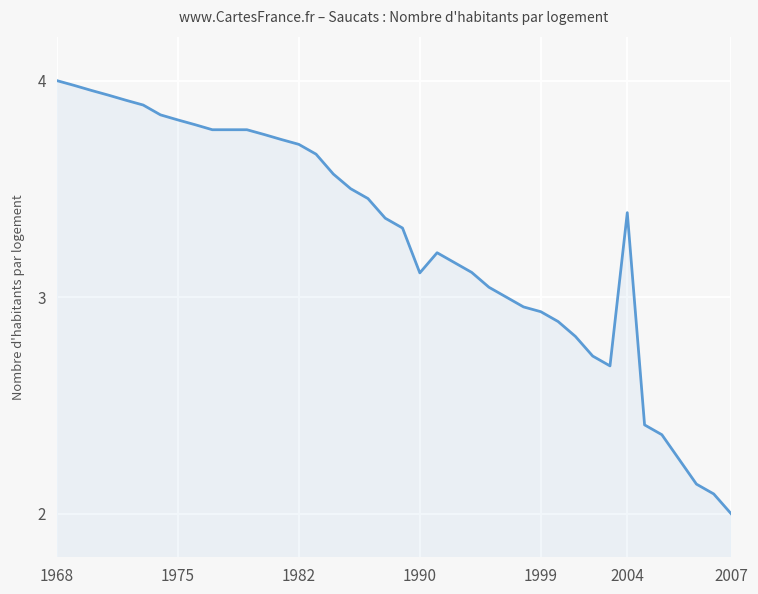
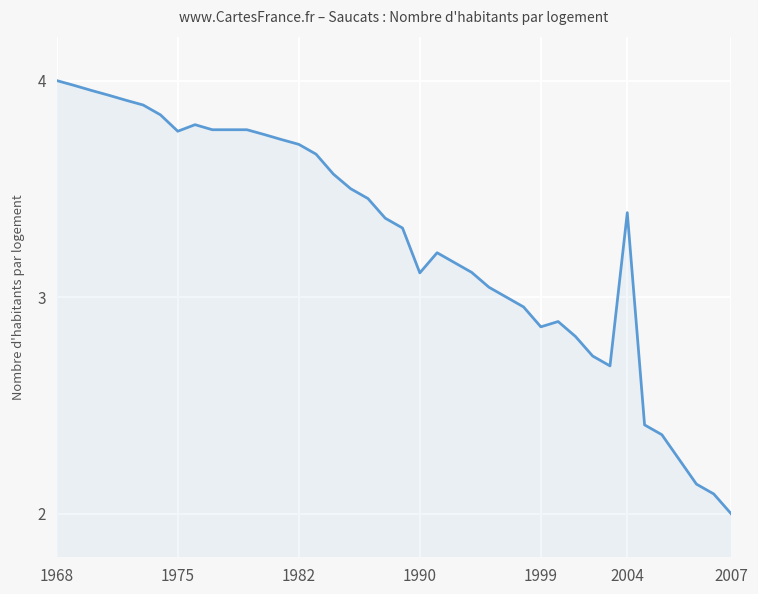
1975: 3.82 -> 3.77
1999: 2.93 -> 2.86
